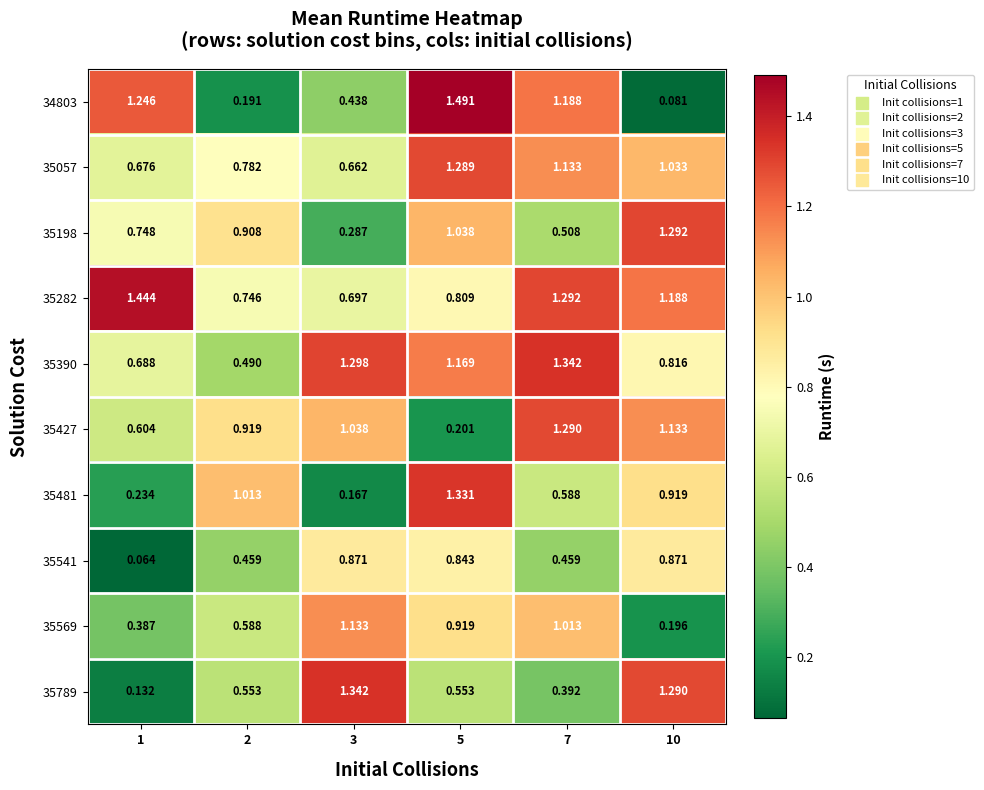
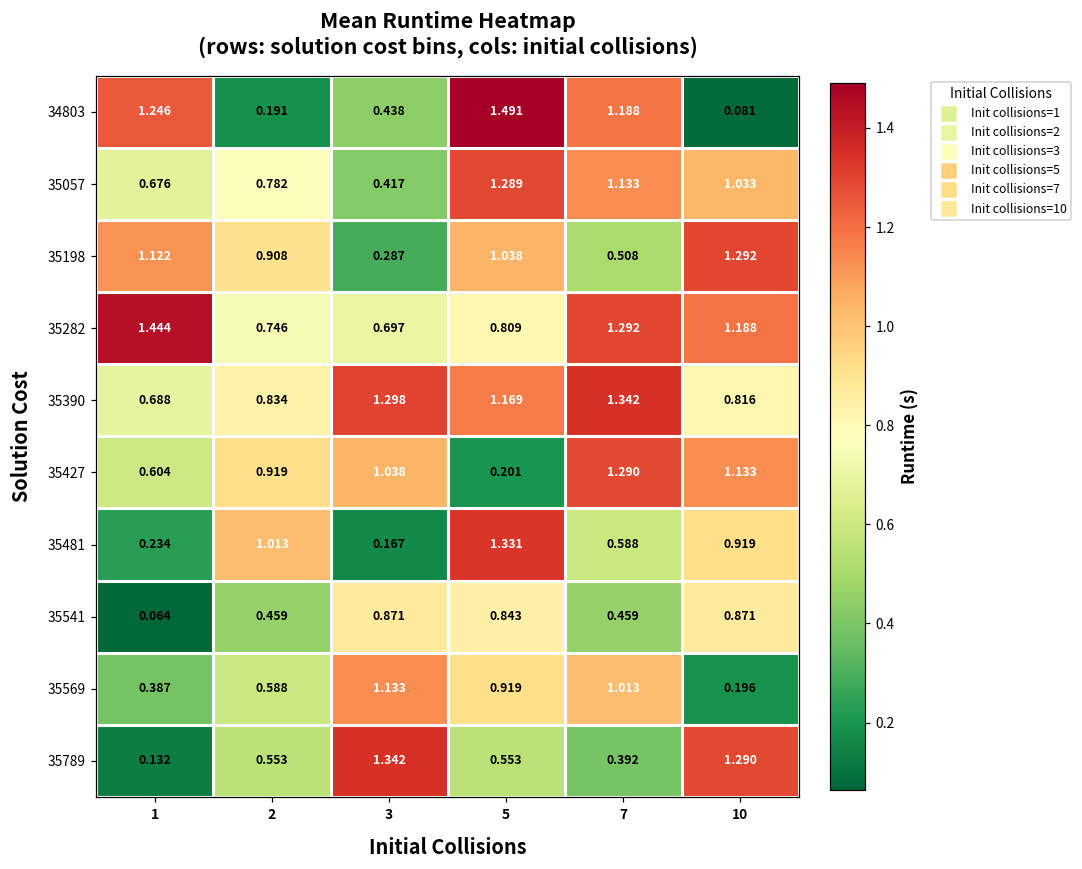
35057, 3: 0.662 -> 0.417
35198, 1: 0.748 -> 1.122
35390, 2: 0.490 -> 0.834
